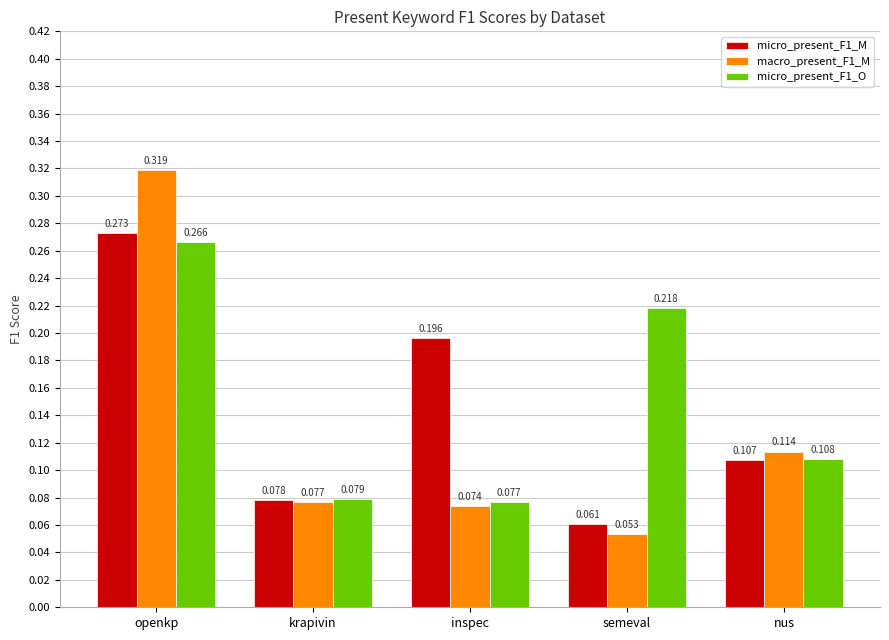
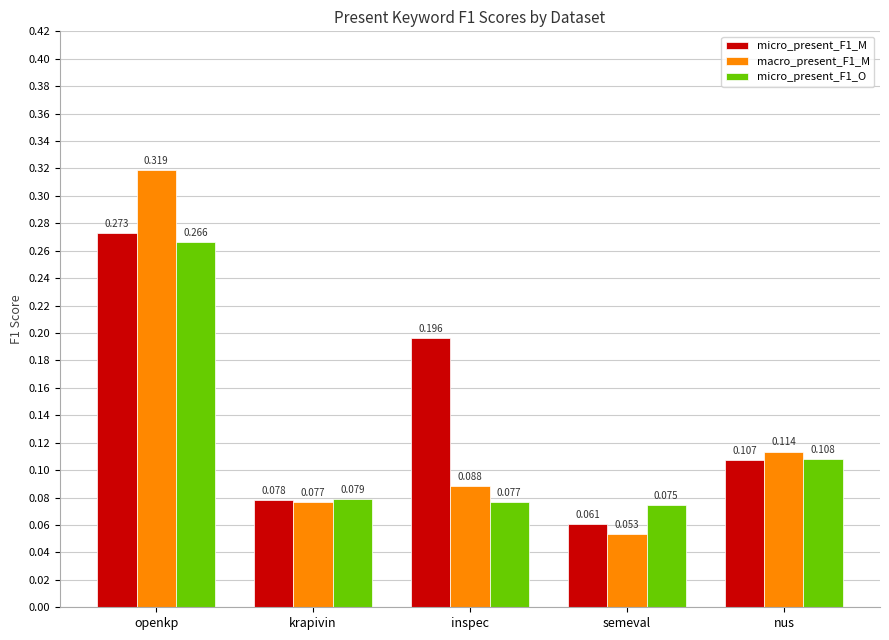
macro_present_F1_M, inspec: 0.074 -> 0.088
micro_present_F1_O, semeval: 0.218 -> 0.075
